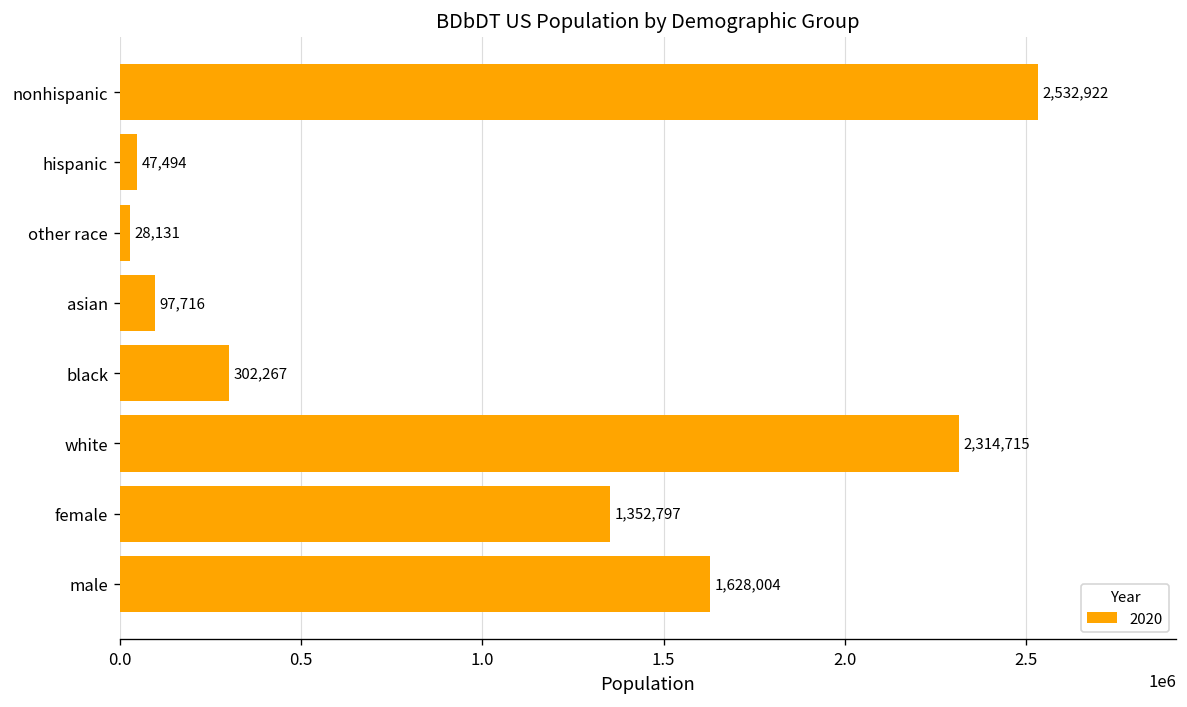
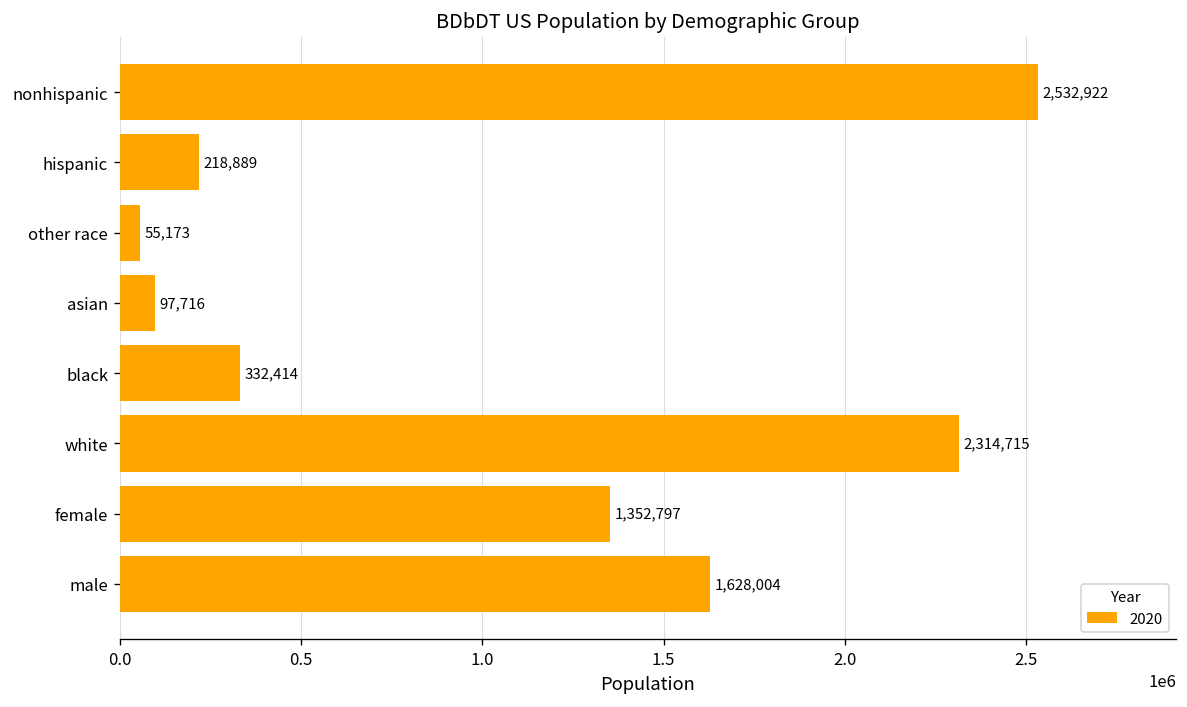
hispanic: 47,494 -> 218,889
other race: 28,131 -> 55,173
black: 302,267 -> 332,414
